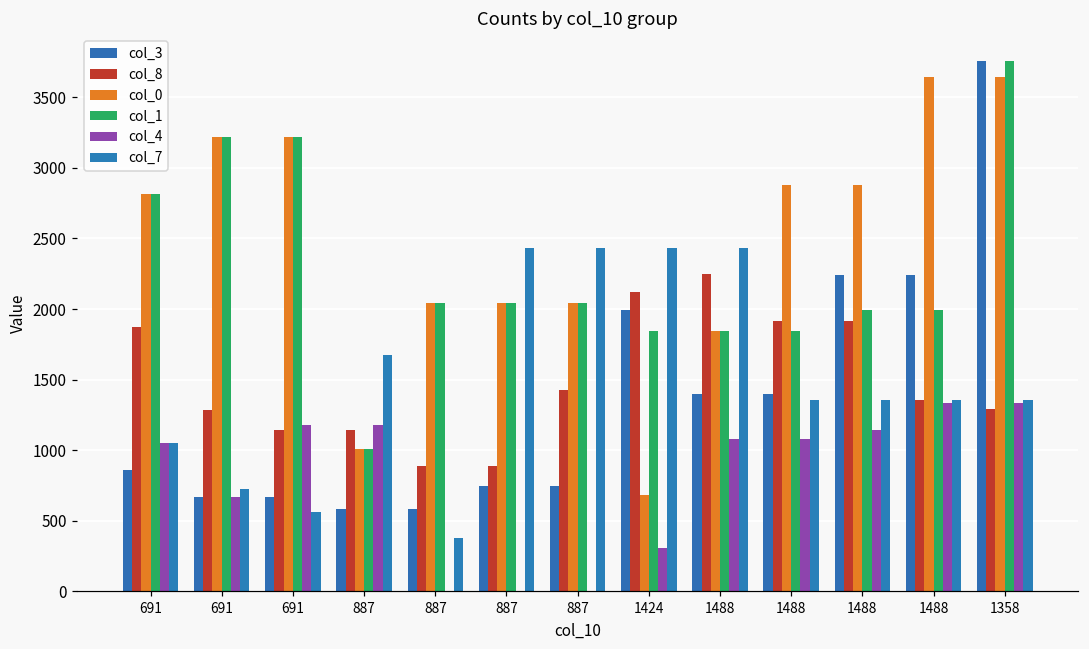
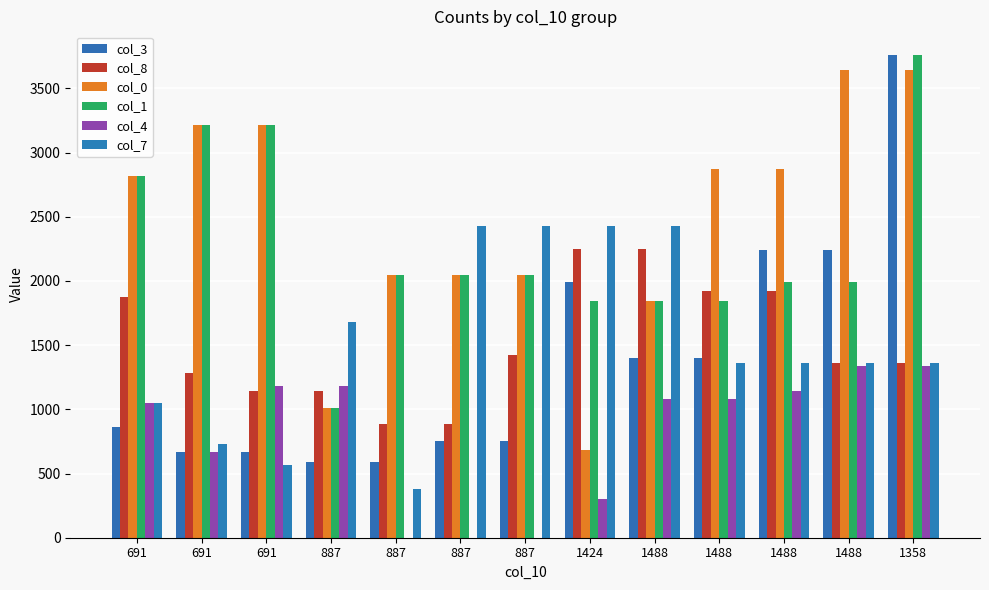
col_8, 1424: 2120 -> 2250
col_8, 1358: 1290 -> 1360
